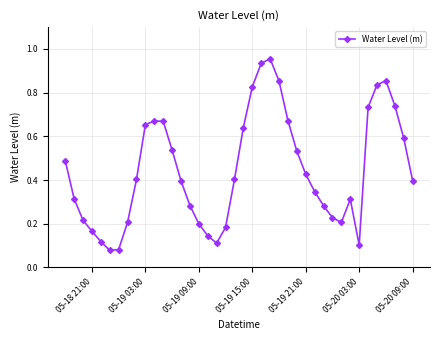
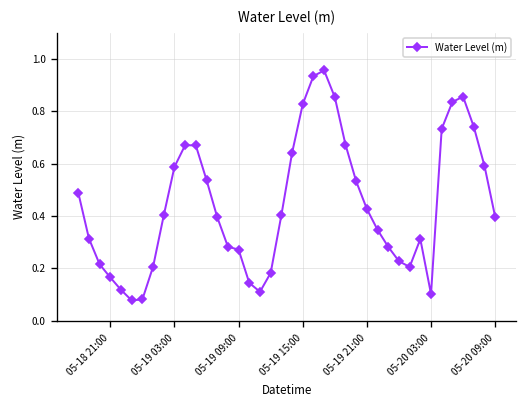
05-19 03:00: 0.65 -> 0.59
05-19 09:00: 0.20 -> 0.27
